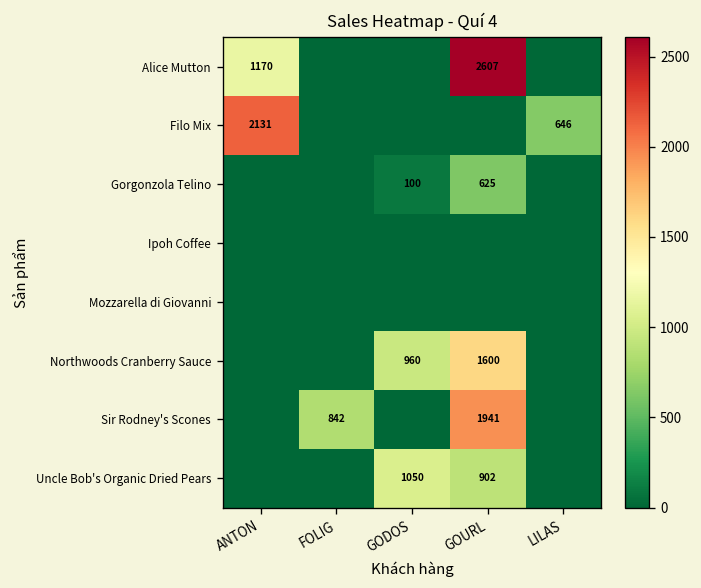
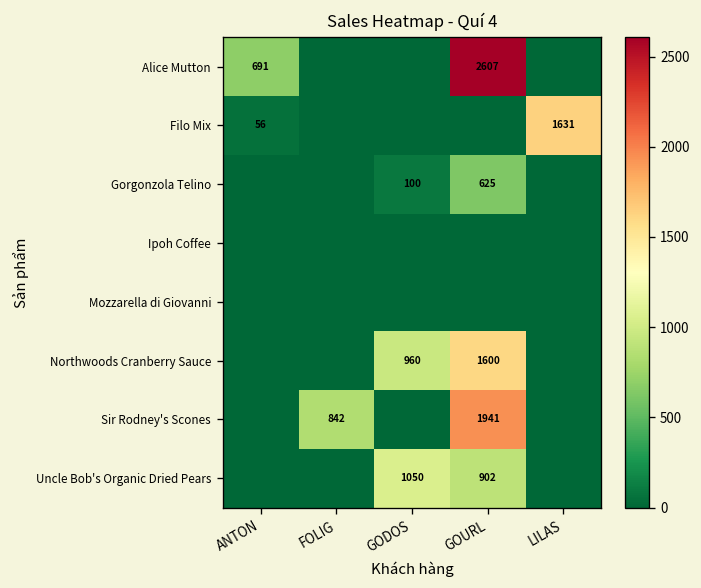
Alice Mutton, ANTON: 1170 -> 691
Filo Mix, ANTON: 2131 -> 56
Filo Mix, LILAS: 646 -> 1631
